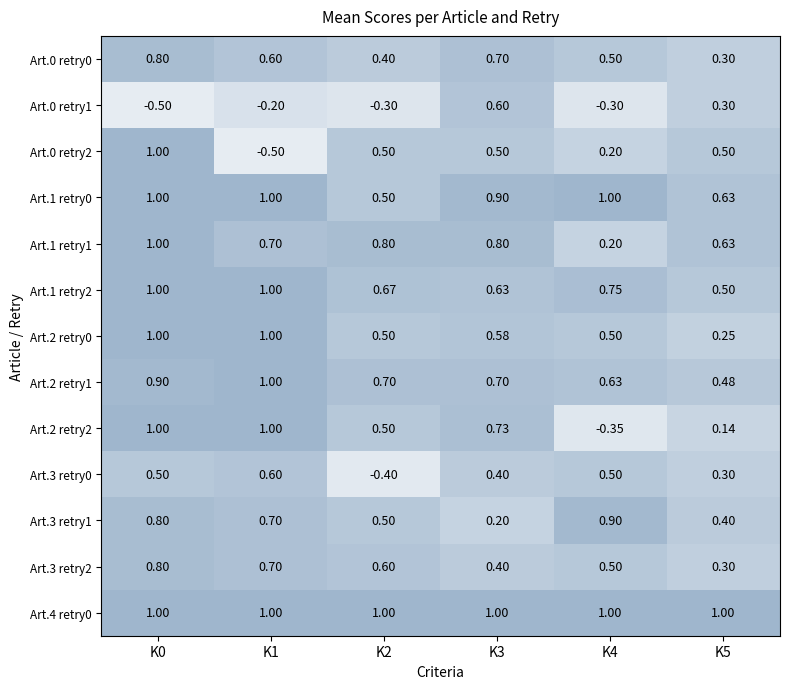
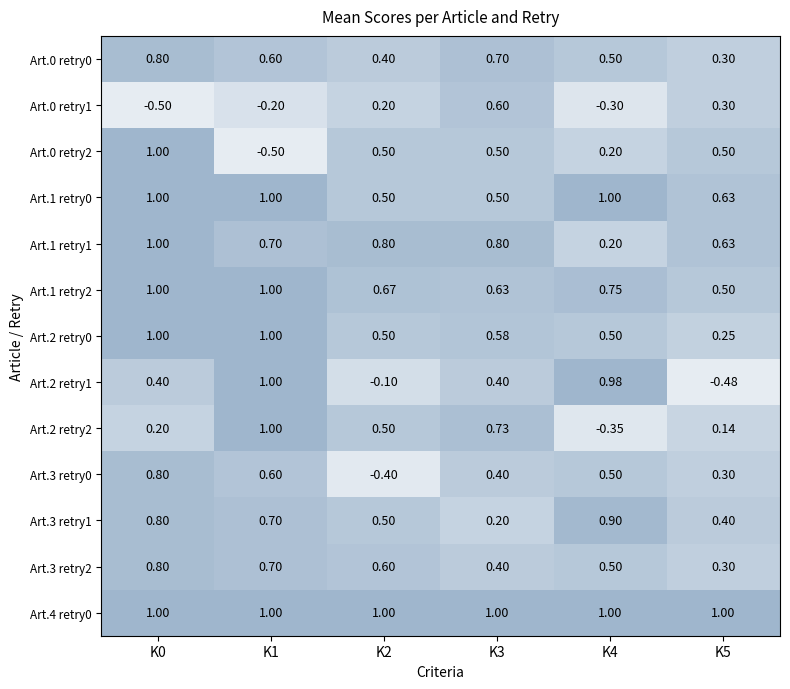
Art.0 retry1, K2: -0.30 -> 0.20
Art.1 retry0, K3: 0.90 -> 0.50
Art.2 retry1, K0: 0.90 -> 0.40
Art.2 retry1, K2: 0.70 -> -0.10
Art.2 retry1, K3: 0.70 -> 0.40
Art.2 retry1, K4: 0.63 -> 0.98
Art.2 retry1, K5: 0.48 -> -0.48
Art.2 retry2, K0: 1.00 -> 0.20
Art.3 retry0, K0: 0.50 -> 0.80
